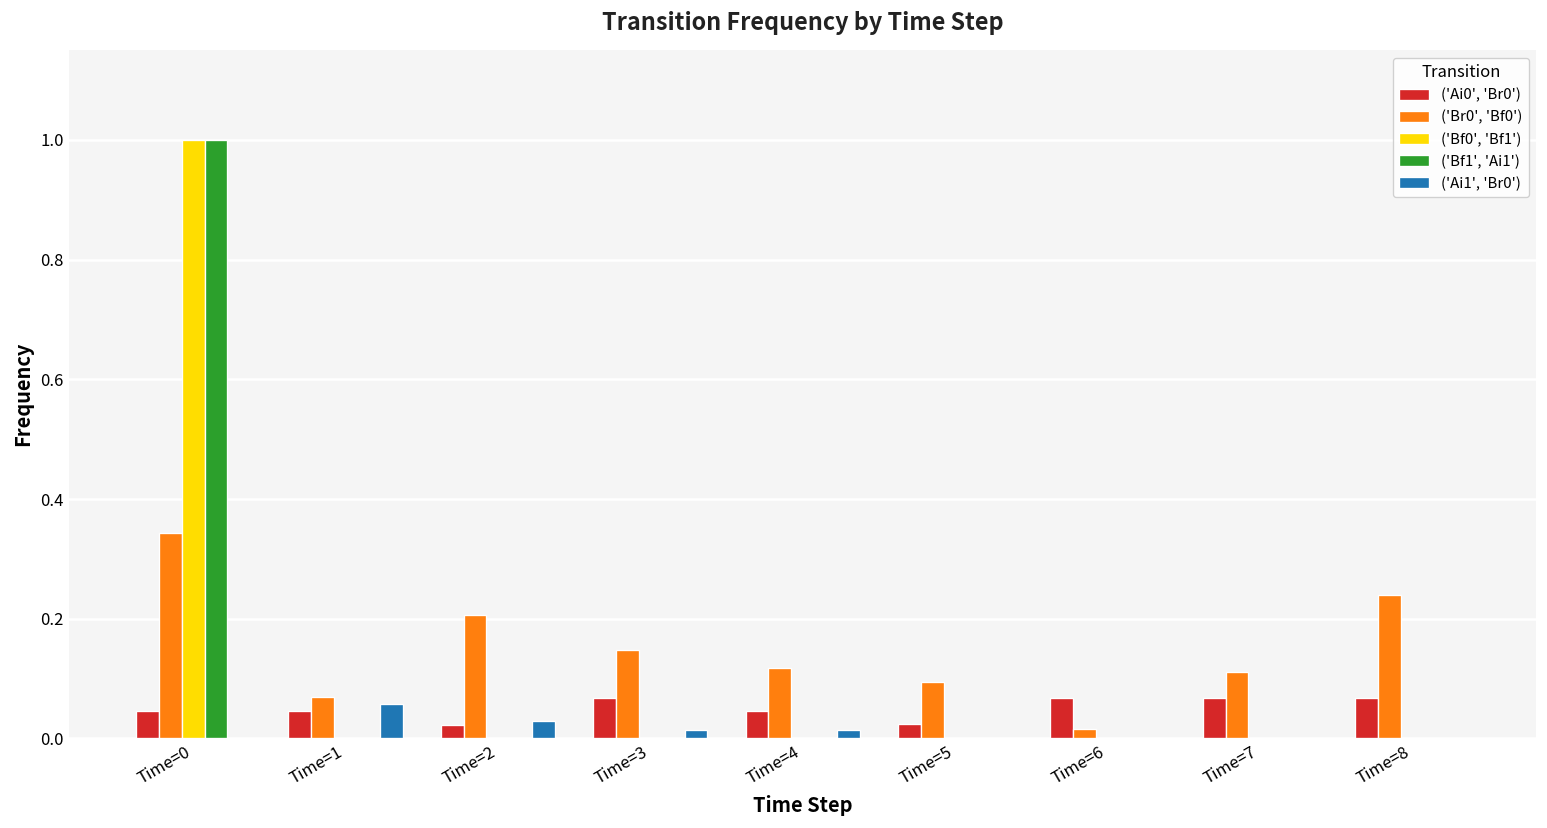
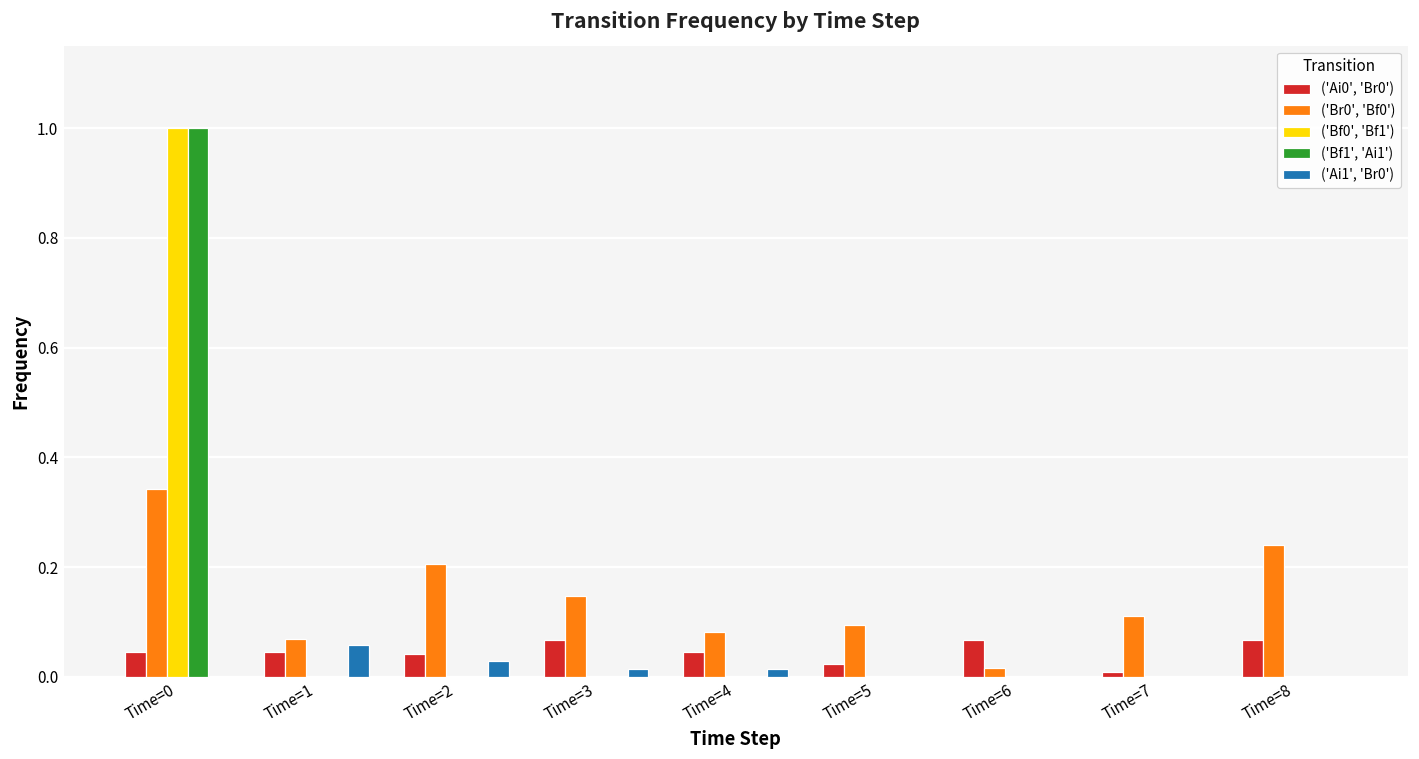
('Ai0', 'Br0'), Time=2: 0.02 -> 0.04
('Br0', 'Bf0'), Time=4: 0.12 -> 0.08
('Ai0', 'Br0'), Time=7: 0.07 -> 0.01
